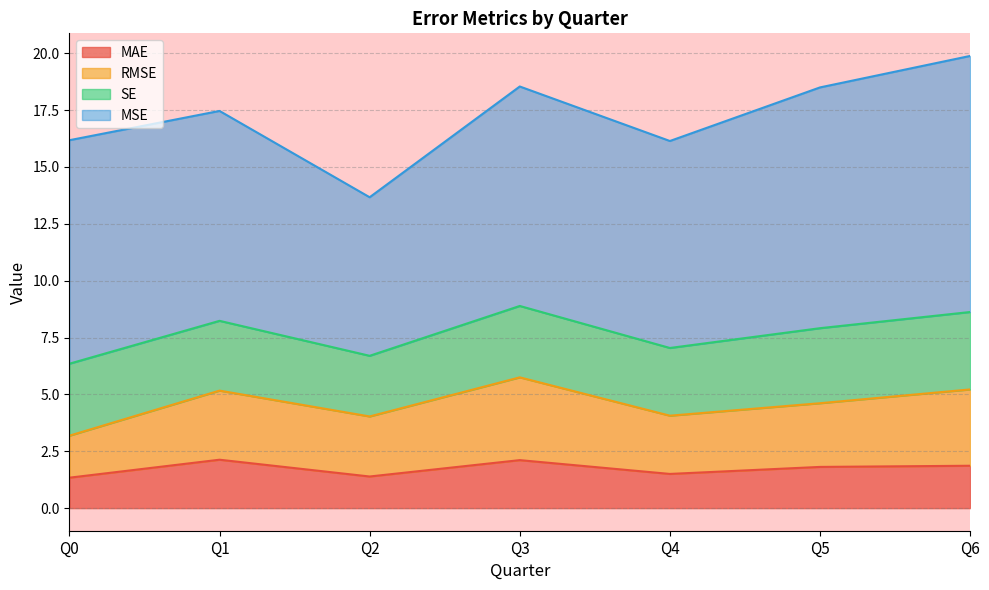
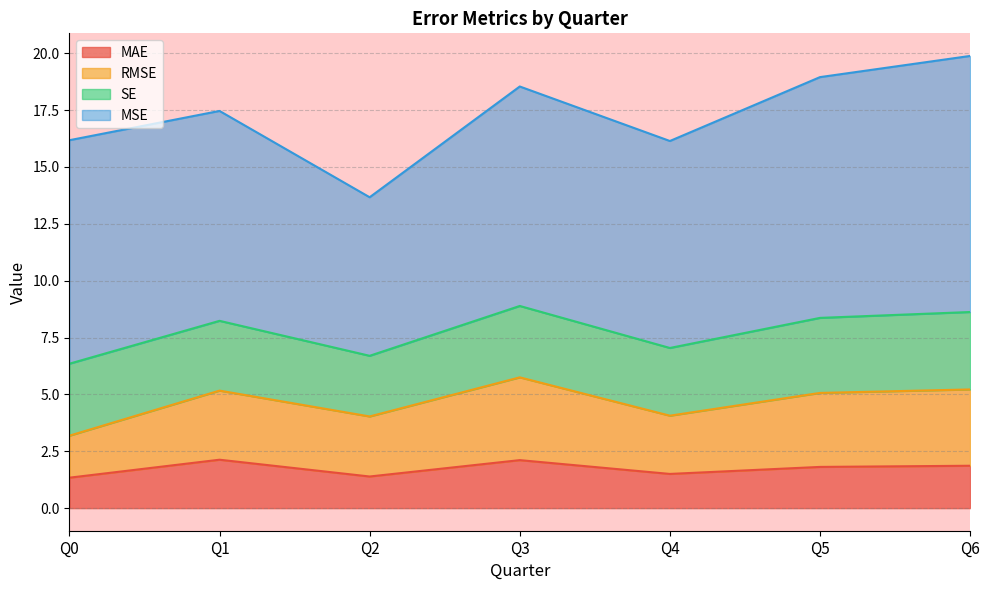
RMSE, Q5: 2.8 -> 3.3
